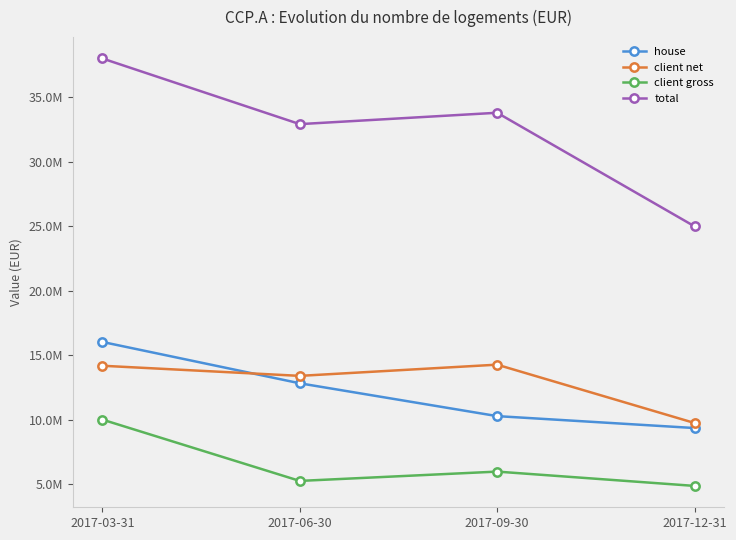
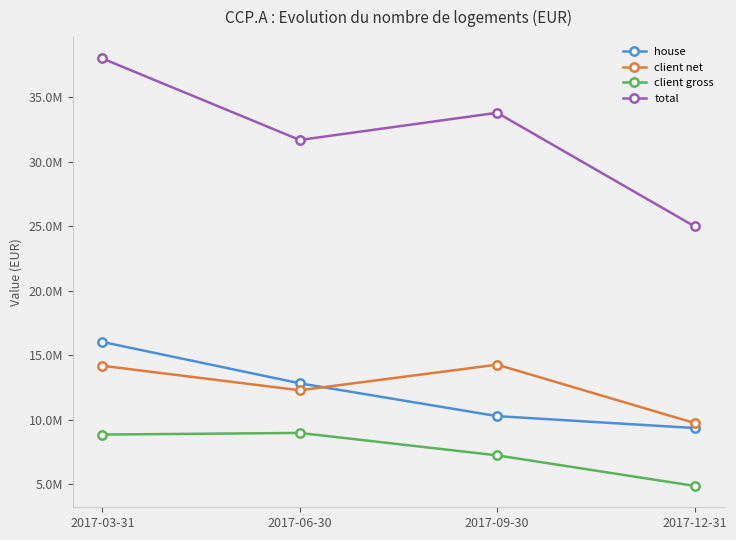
client gross, 2017-03-31: 10000000 -> 8900000
client net, 2017-06-30: 13400000 -> 12300000
client gross, 2017-06-30: 5300000 -> 9000000
total, 2017-06-30: 32900000 -> 31700000
client gross, 2017-09-30: 6000000 -> 7200000
